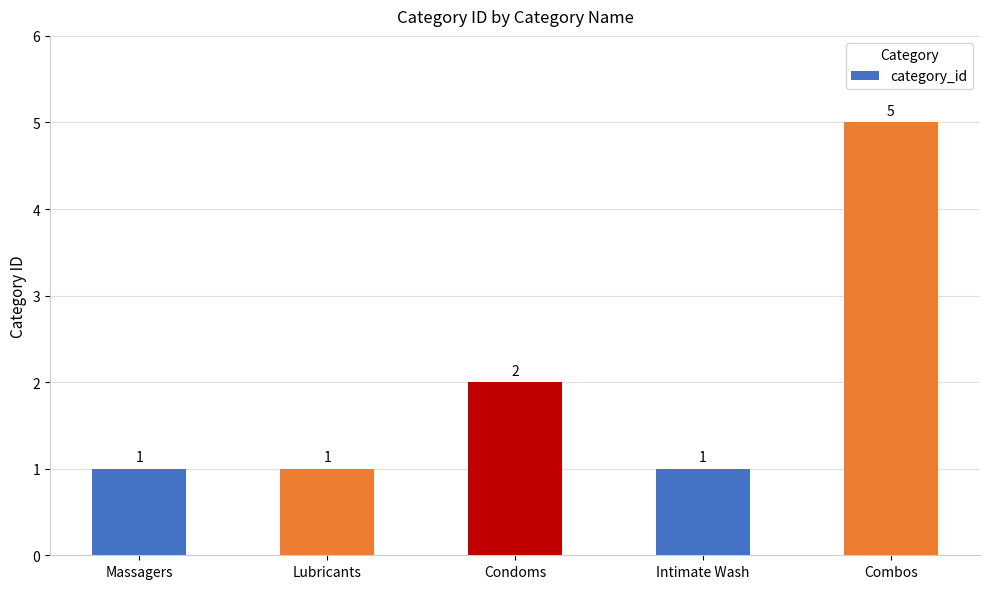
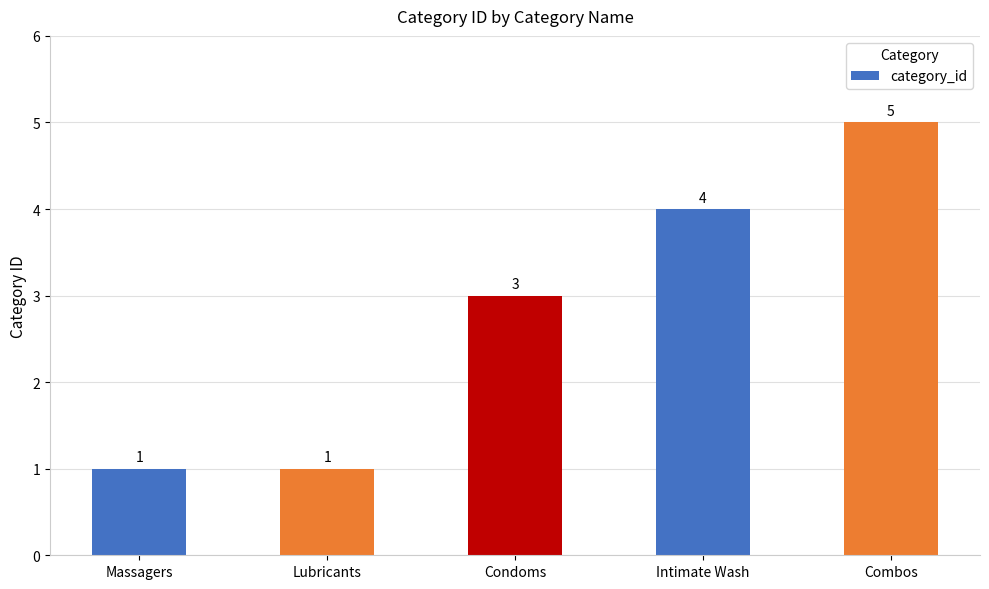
Condoms: 2 -> 3
Intimate Wash: 1 -> 4
